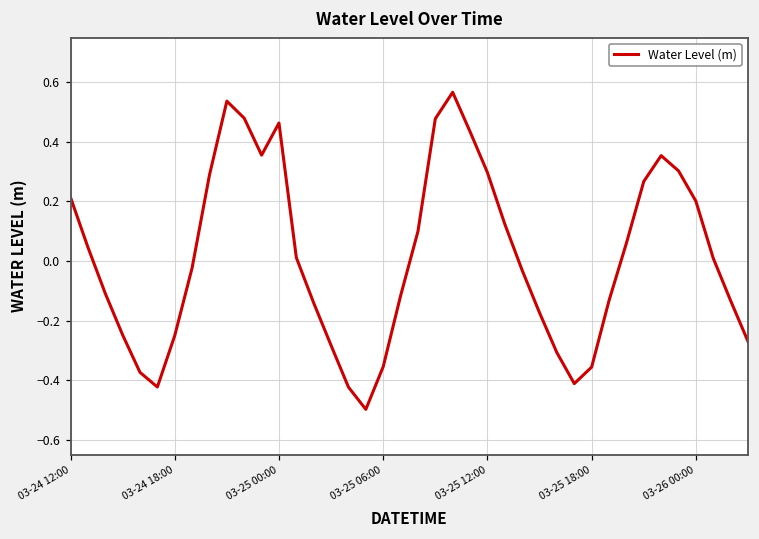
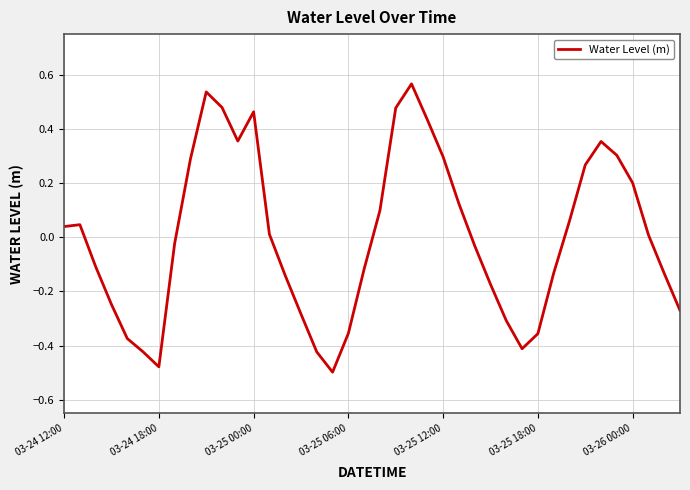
03-24 12:00: 0.21 -> 0.04
03-24 18:00: -0.25 -> -0.48
